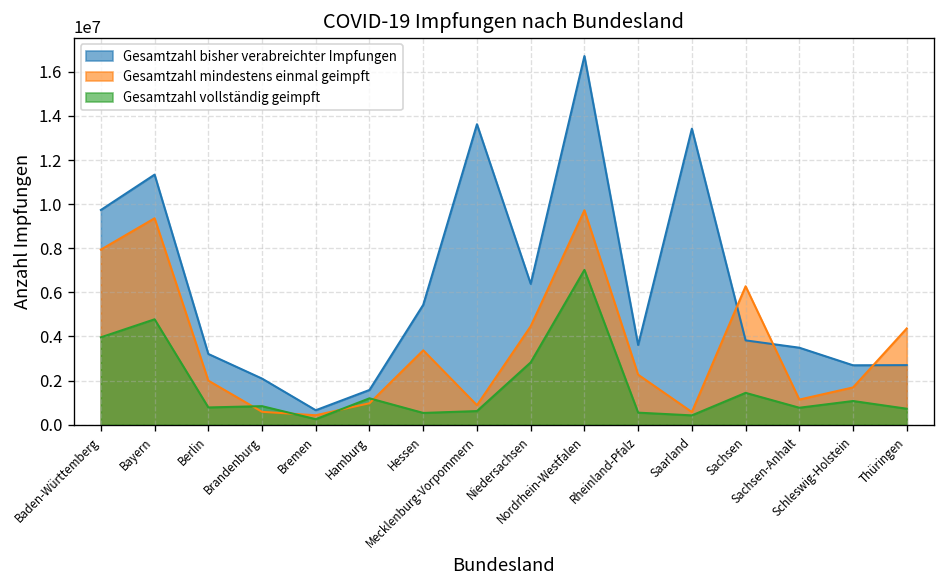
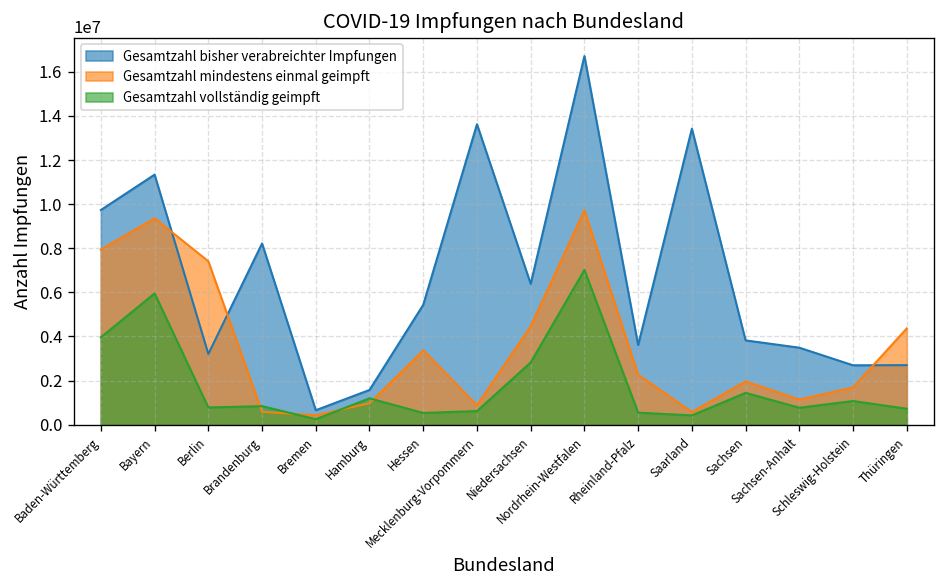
Gesamtzahl vollständig geimpft, Bayern: 4800000 -> 6000000
Gesamtzahl mindestens einmal geimpft, Berlin: 2000000 -> 7400000
Gesamtzahl bisher verabreichter Impfungen, Brandenburg: 2100000 -> 8200000
Gesamtzahl mindestens einmal geimpft, Sachsen: 6300000 -> 2000000
